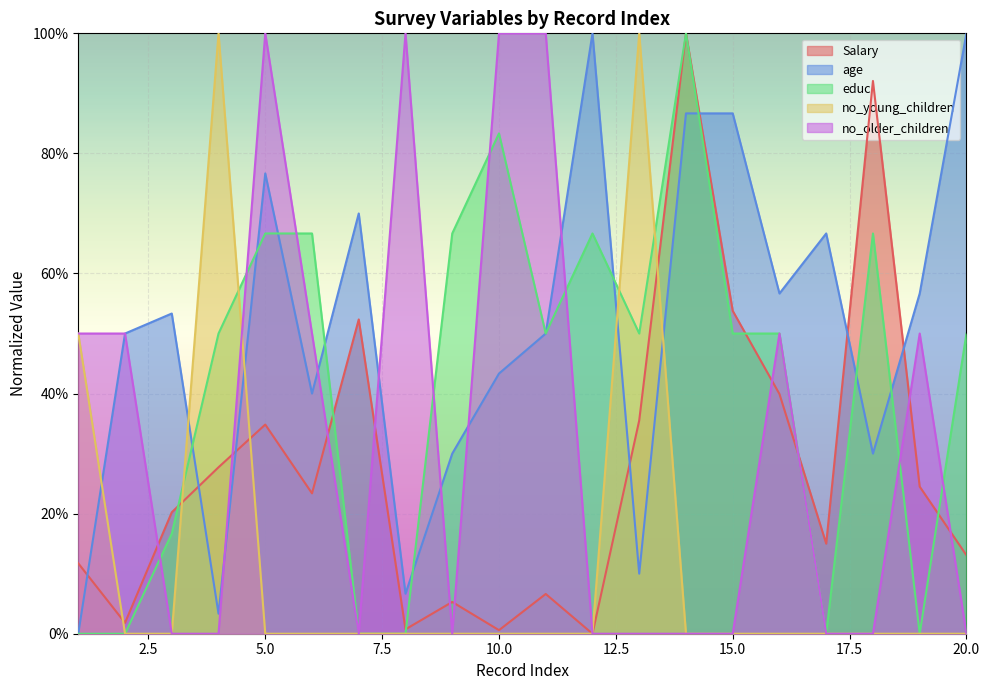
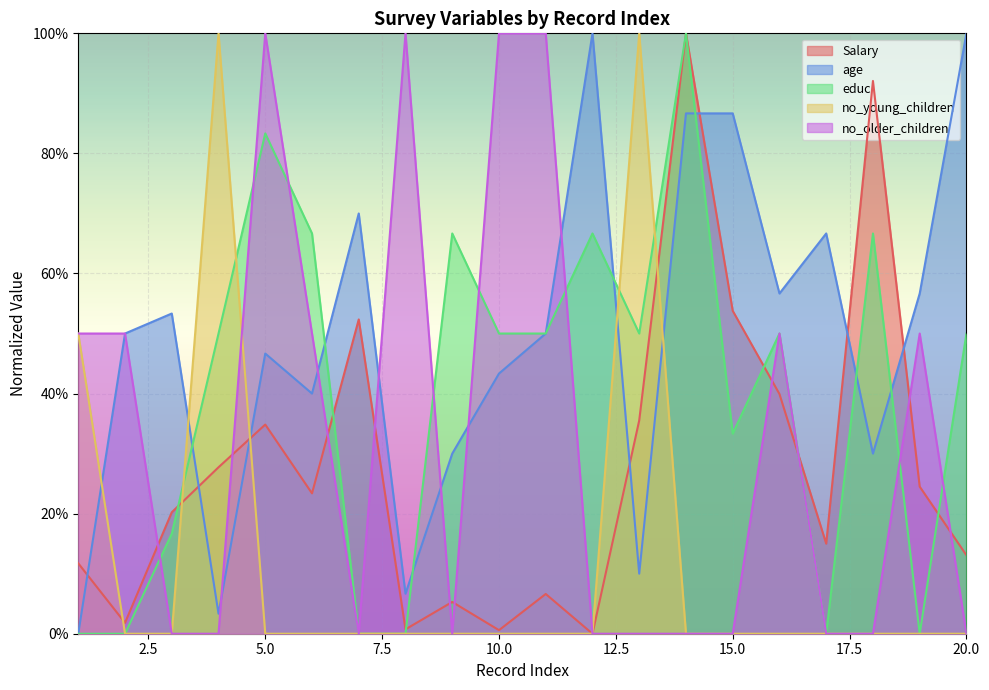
age, 5.0: 77% -> 47%
educ, 5.0: 67% -> 83%
educ, 10.0: 83% -> 50%
educ, 15.0: 50% -> 33%
